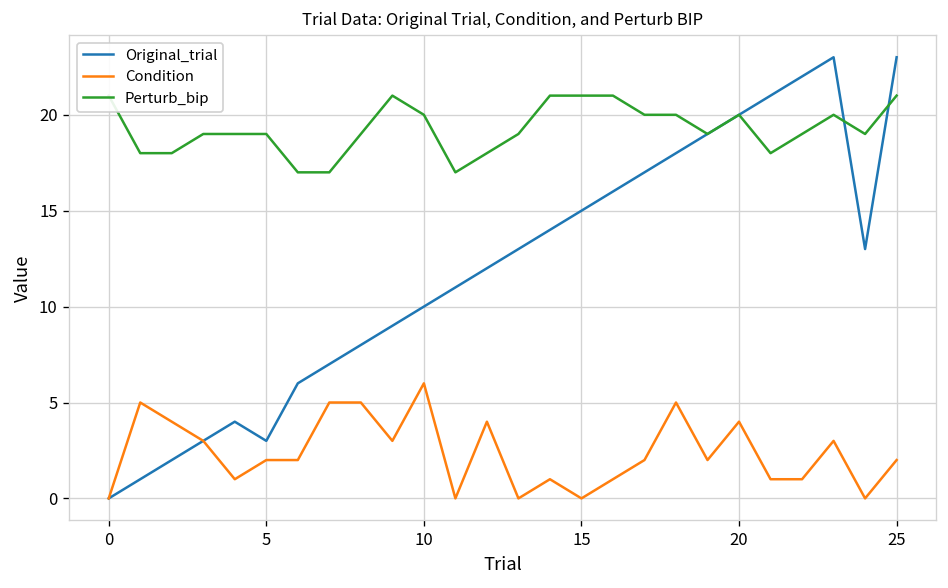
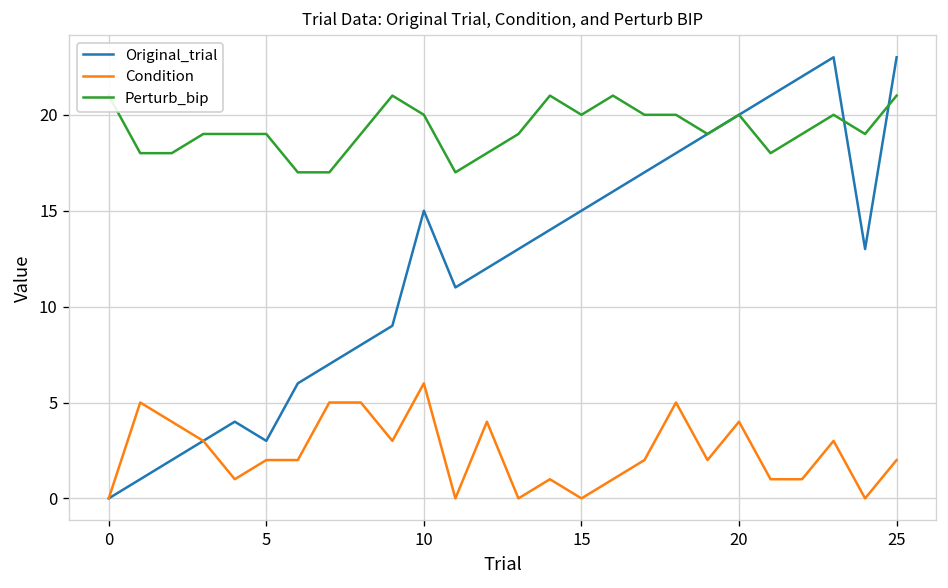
Original_trial, 10: 10 -> 15
Perturb_bip, 15: 21 -> 20
